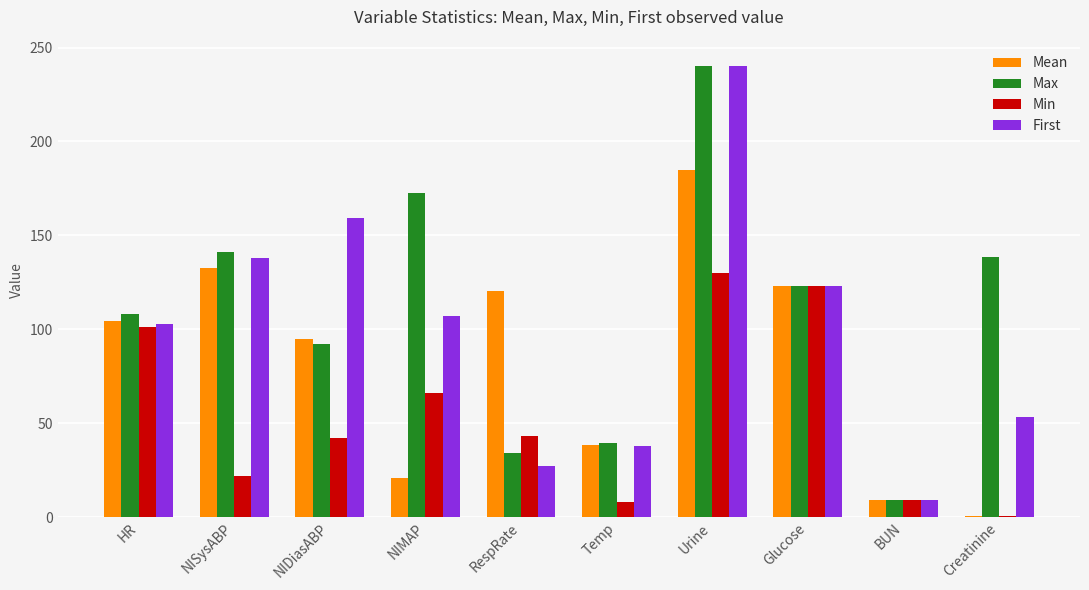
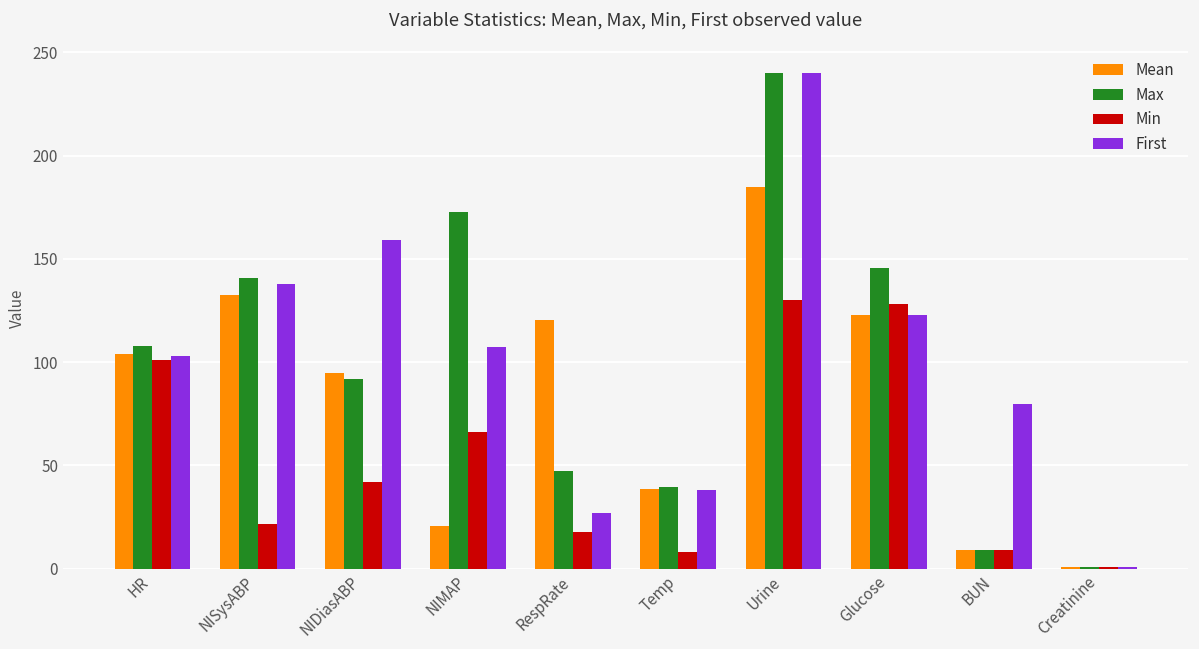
Max, RespRate: 34 -> 47
Min, RespRate: 43 -> 18
Max, Glucose: 123 -> 146
Min, Glucose: 123 -> 128
First, BUN: 9 -> 80
Max, Creatinine: 138 -> 1
First, Creatinine: 53 -> 1
